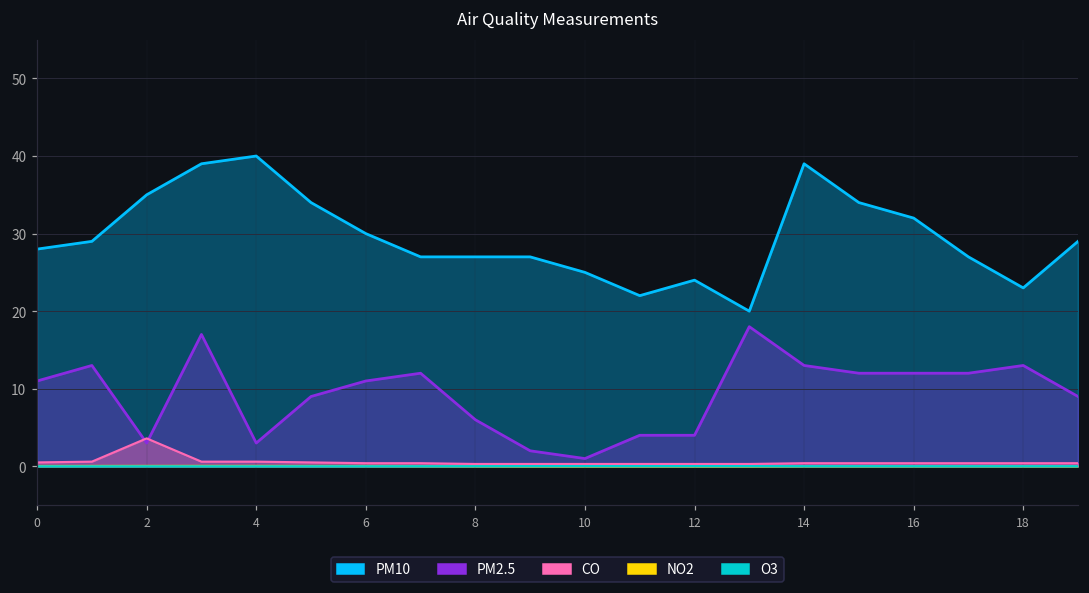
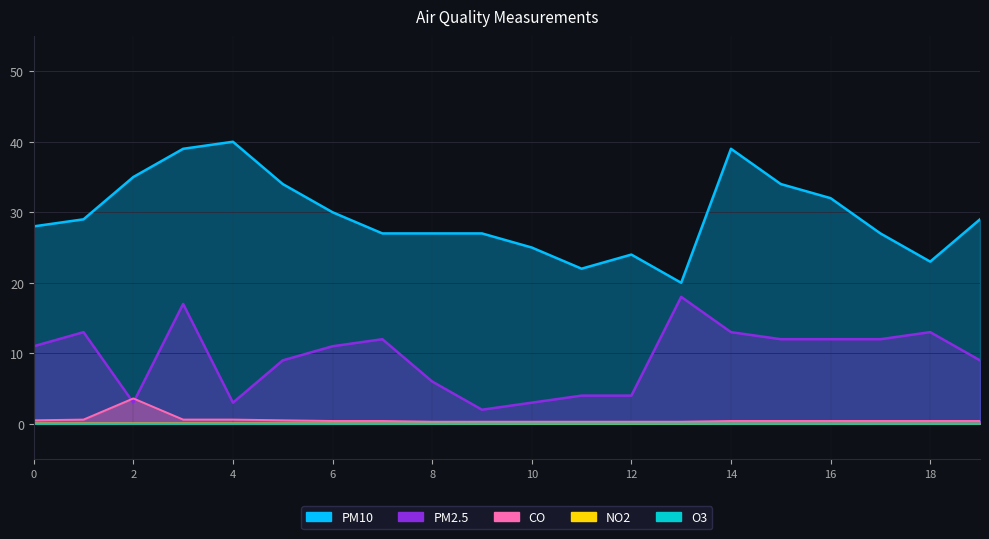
PM2.5, 10: 1 -> 3
